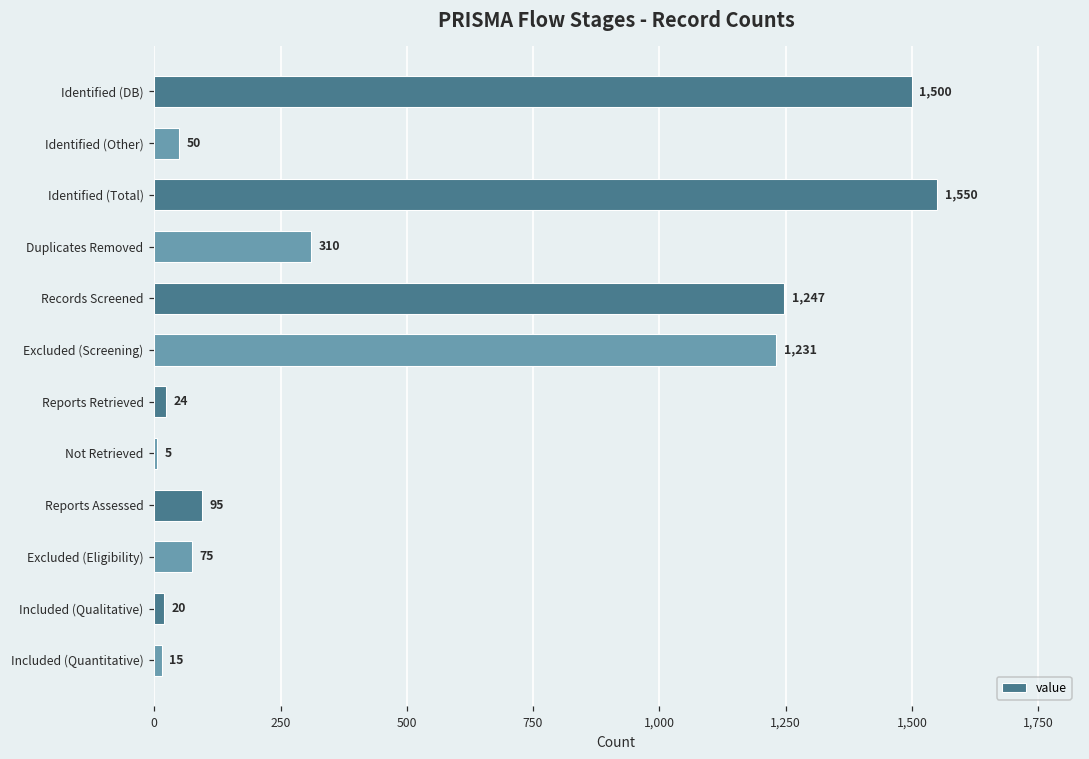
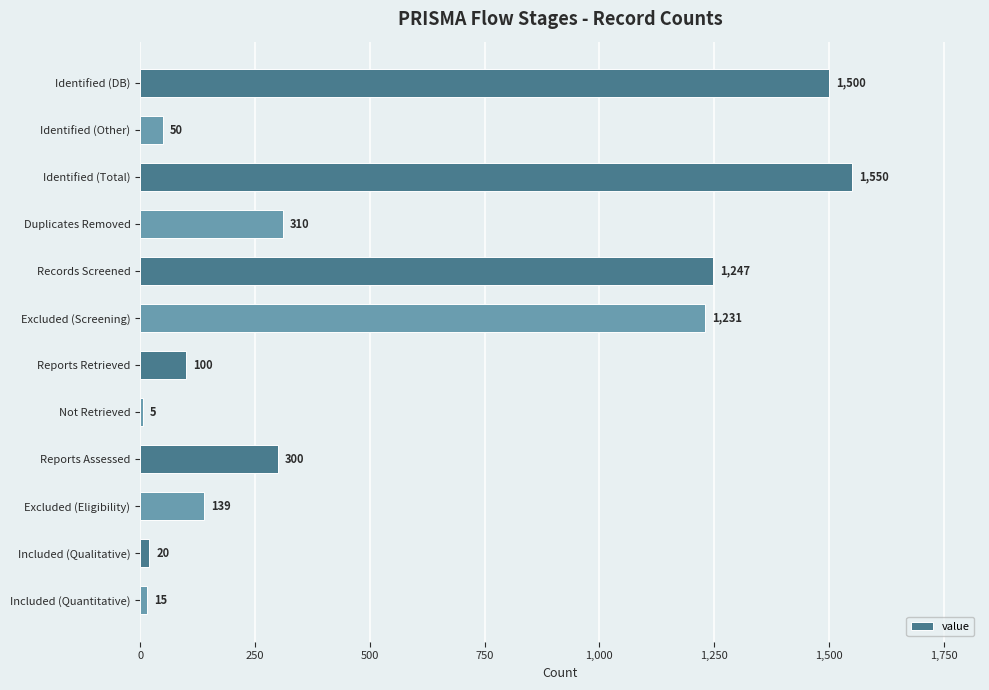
Reports Retrieved: 24 -> 100
Reports Assessed: 95 -> 300
Excluded (Eligibility): 75 -> 139
